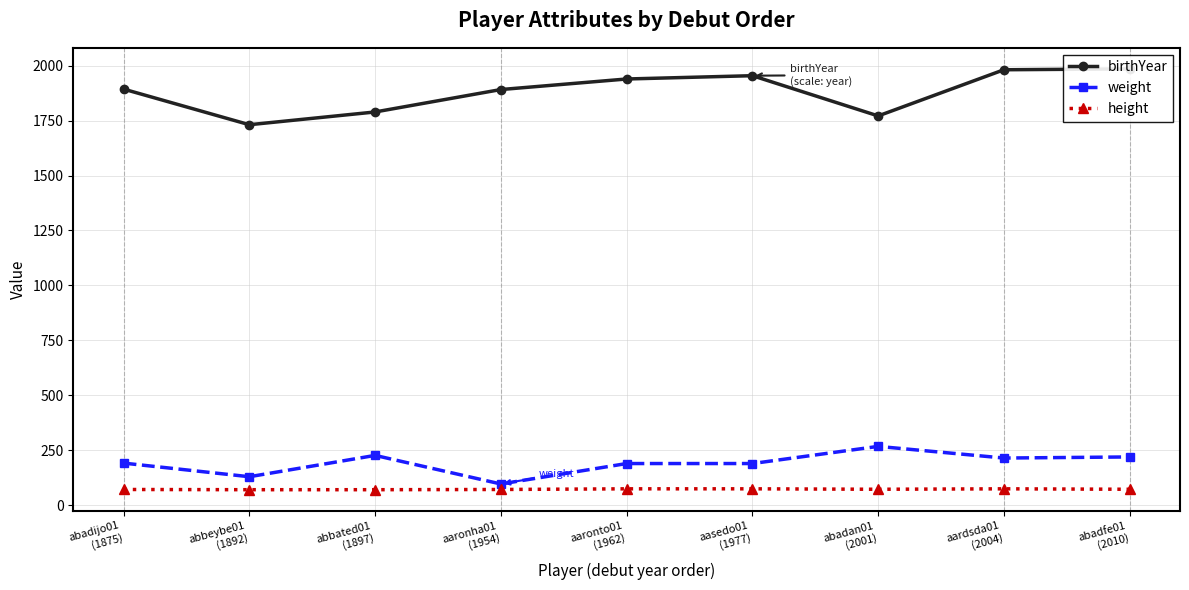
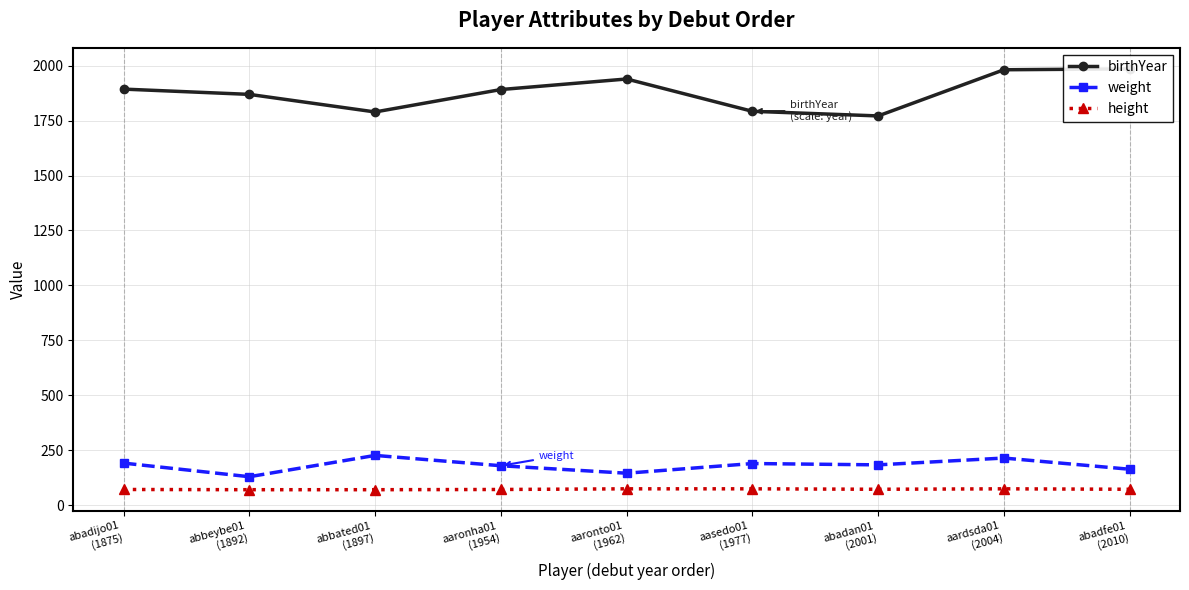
birthYear, abbeybe01 (1892): 1730 -> 1870
weight, aaronha01 (1954): 100 -> 180
weight, aaronto01 (1962): 190 -> 150
birthYear, aasedo01 (1977): 1950 -> 1790
weight, abadan01 (2001): 270 -> 180
weight, abadfe01 (2010): 220 -> 160
